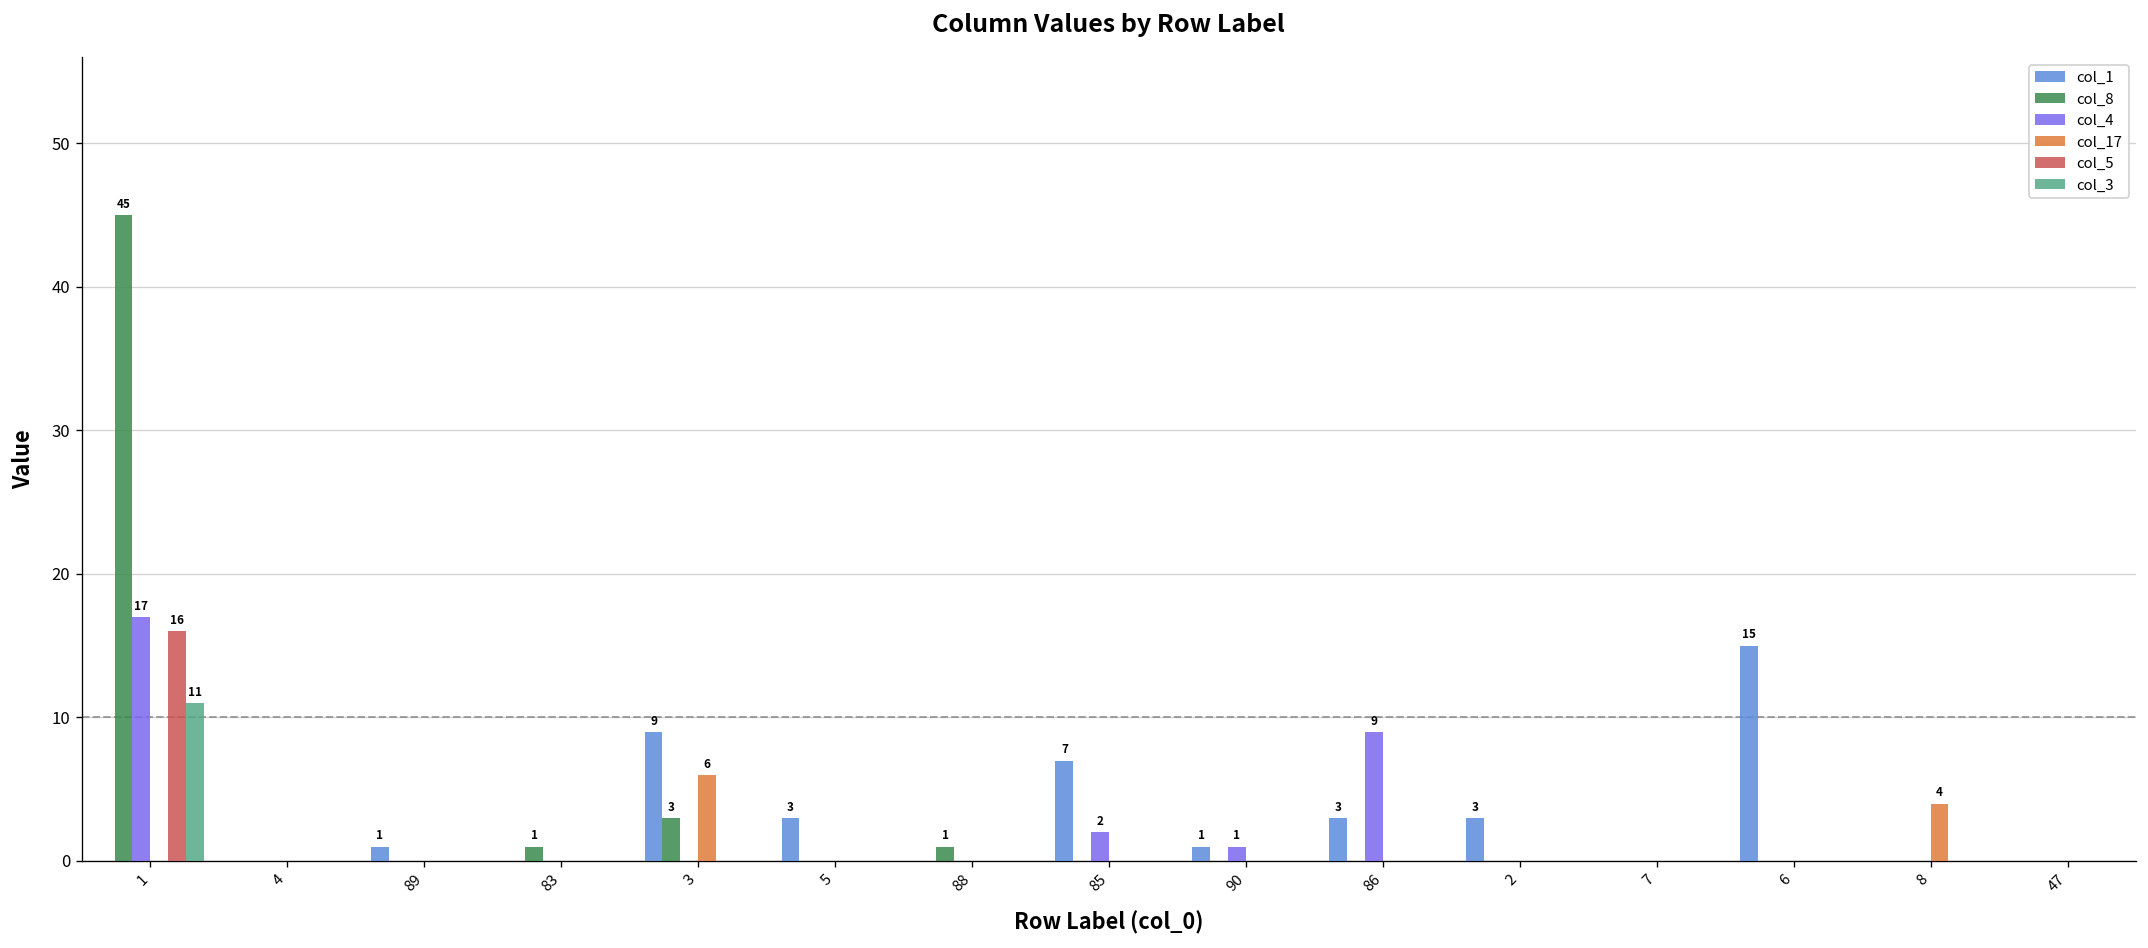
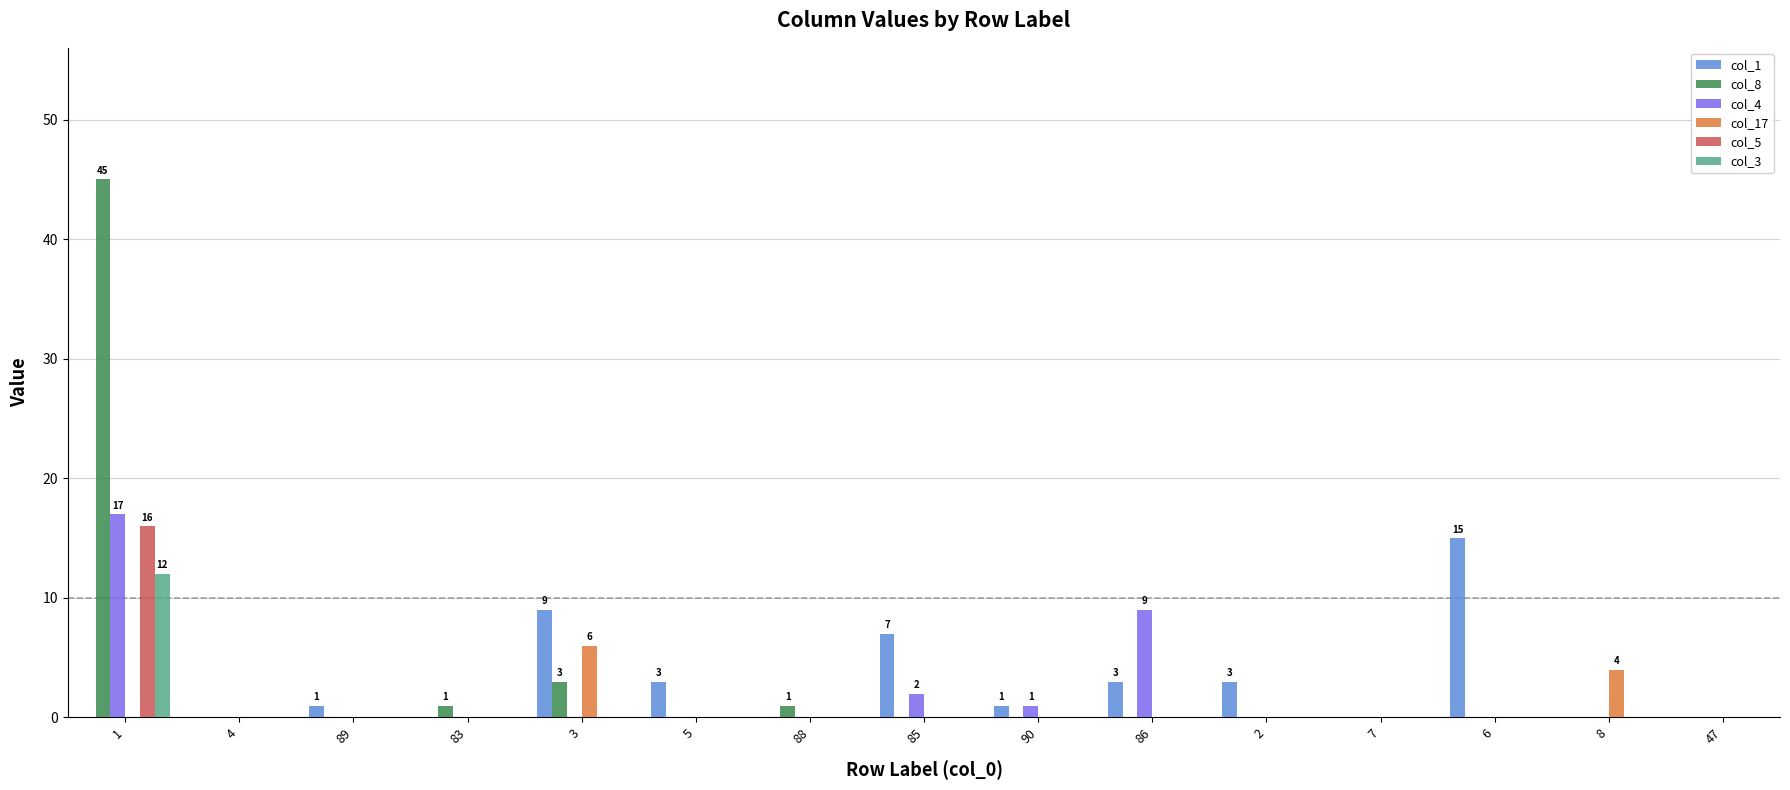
col_3, 1: 11 -> 12
